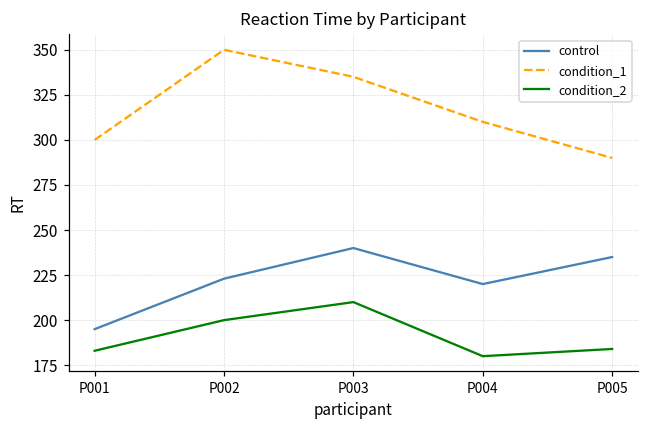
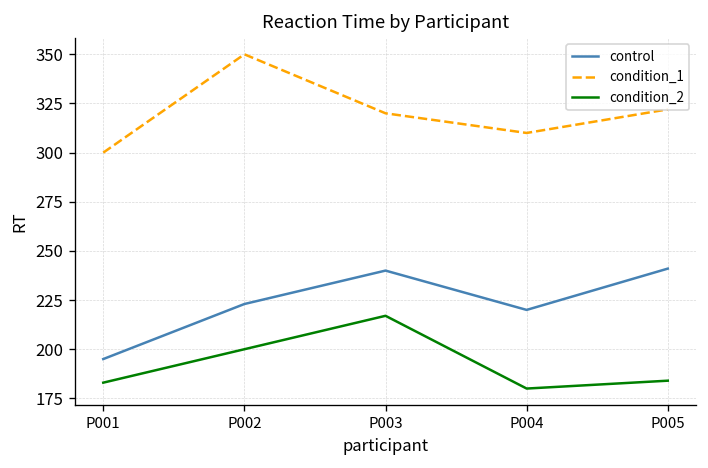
condition_1, P003: 335 -> 320
condition_2, P003: 210 -> 217
control, P005: 235 -> 241
condition_1, P005: 290 -> 322
